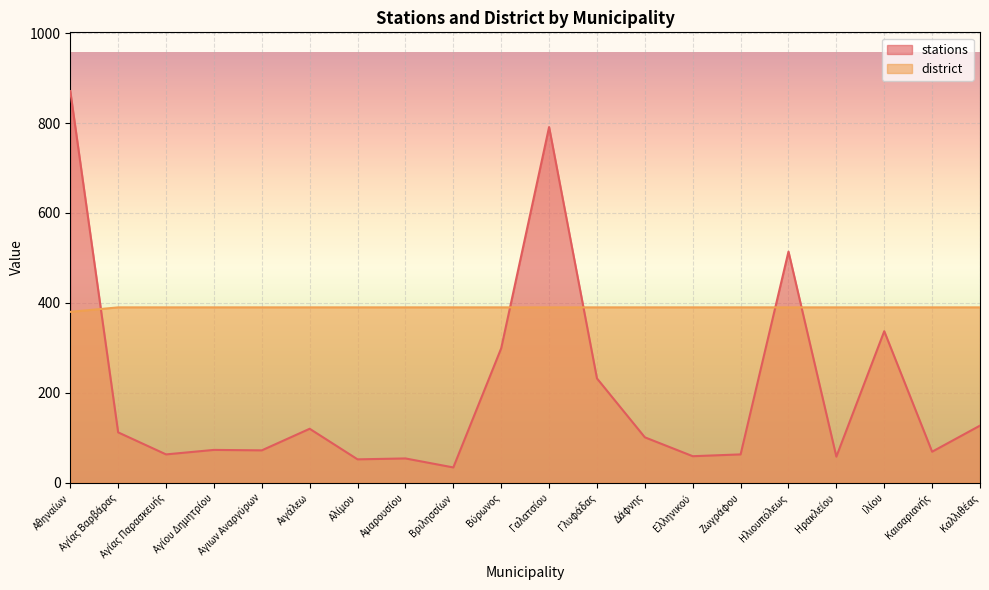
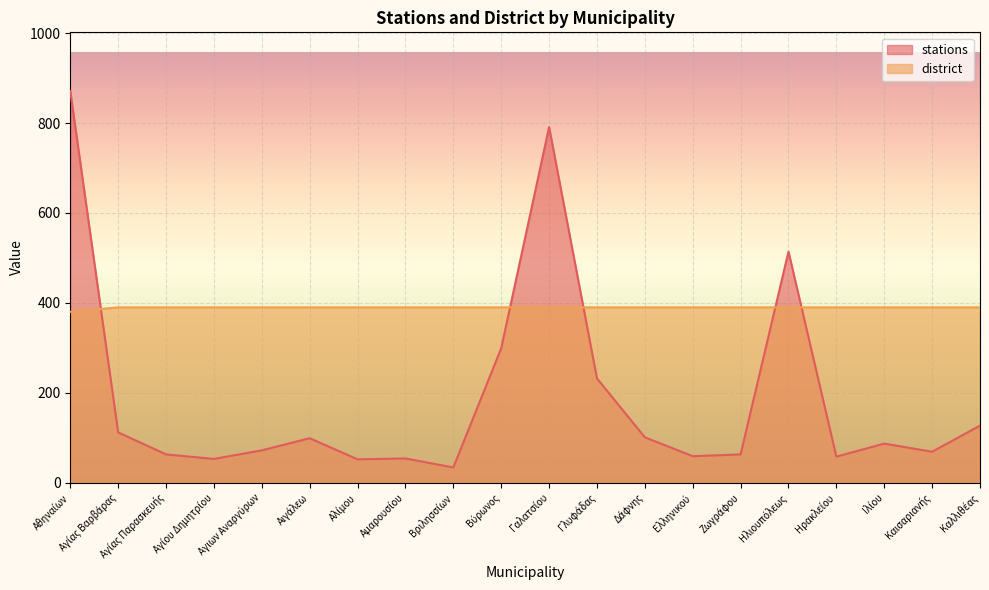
stations, Αγίου Δημητρίου: 70 -> 50
stations, Αιγάλεω: 120 -> 100
stations, Ιλίου: 340 -> 90
